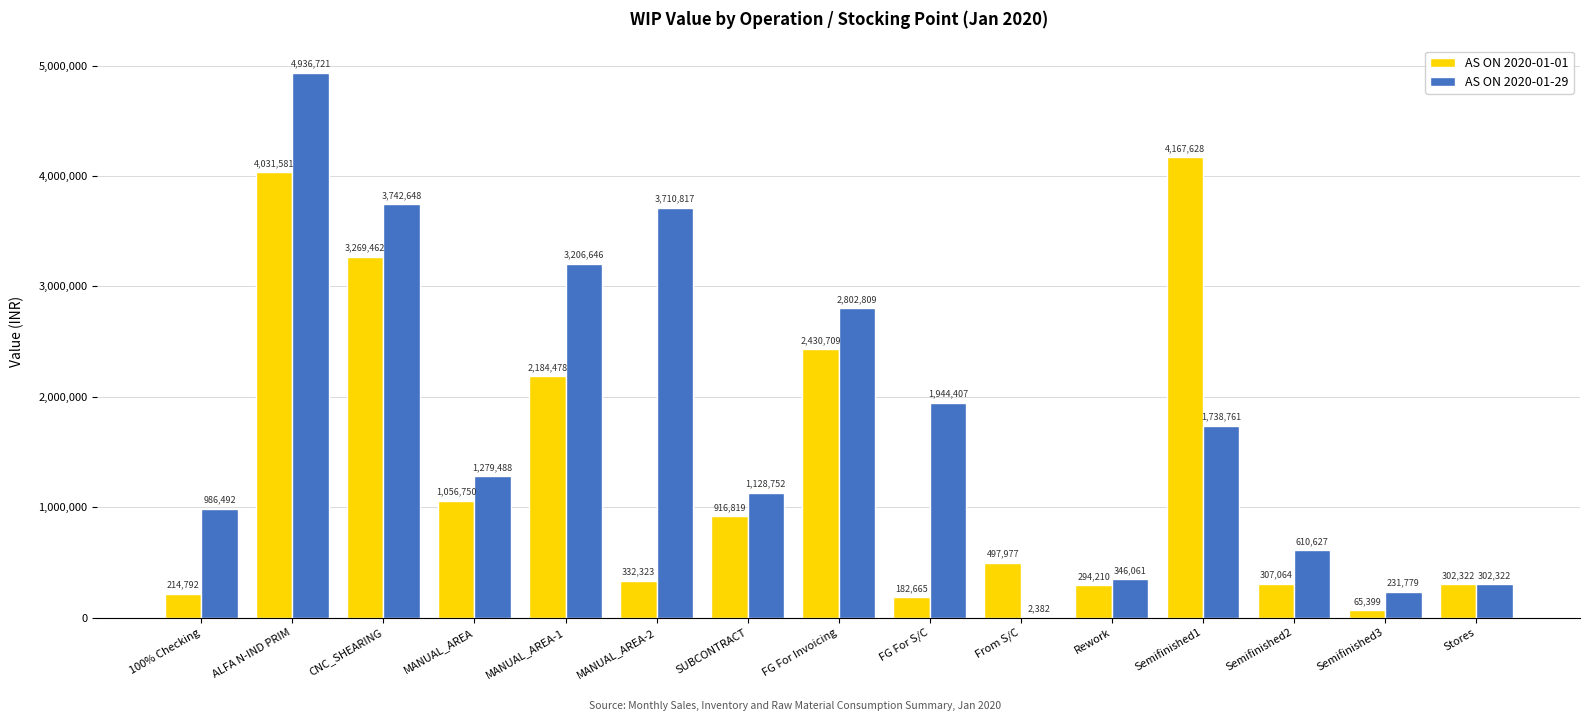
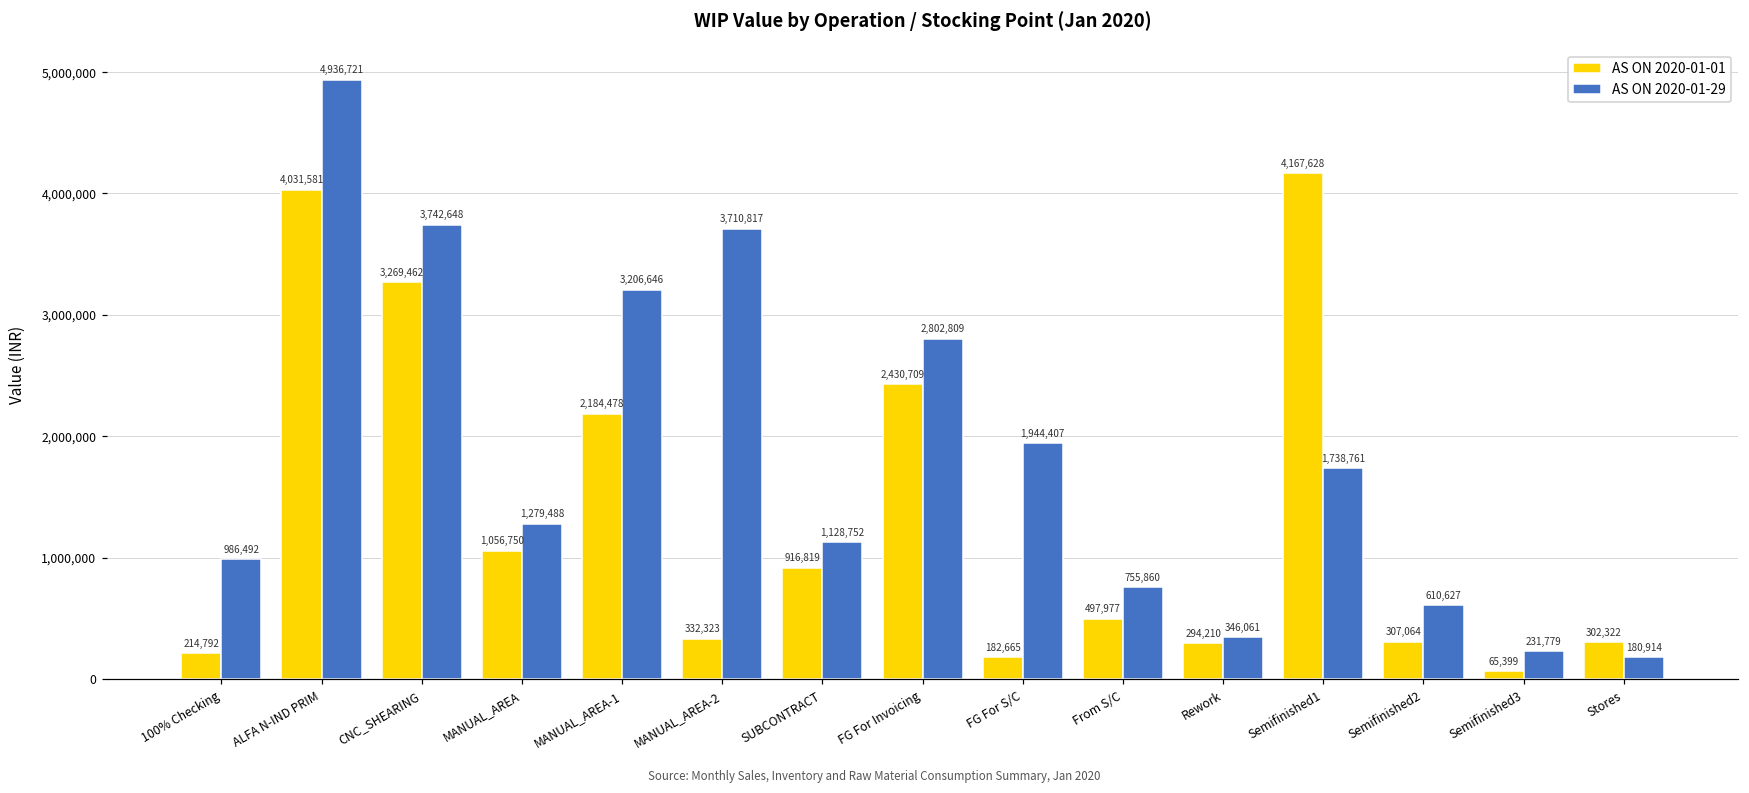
AS ON 2020-01-29, From S/C: 2,382 -> 755,860
AS ON 2020-01-29, Stores: 302,322 -> 180,914
